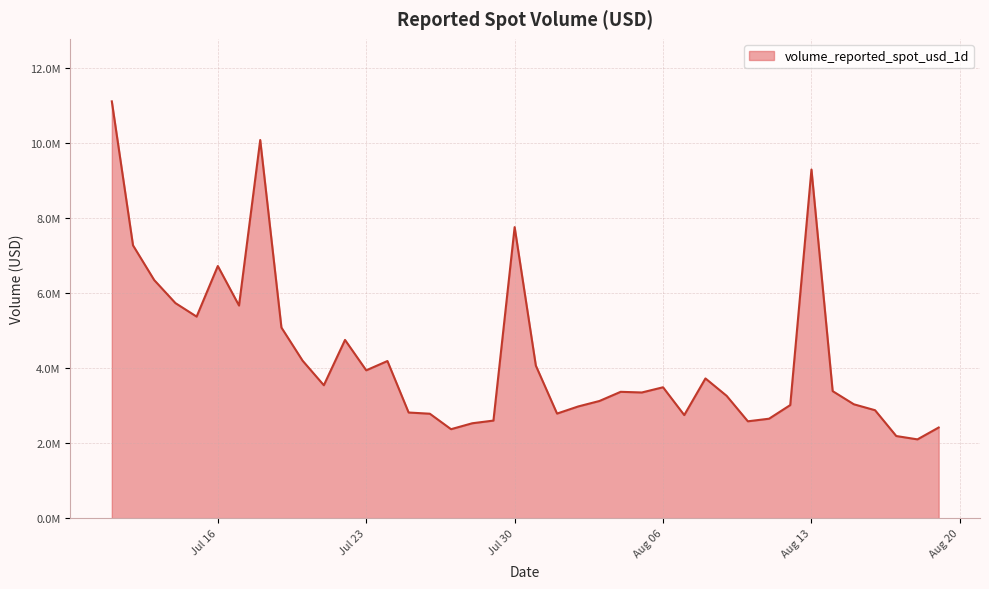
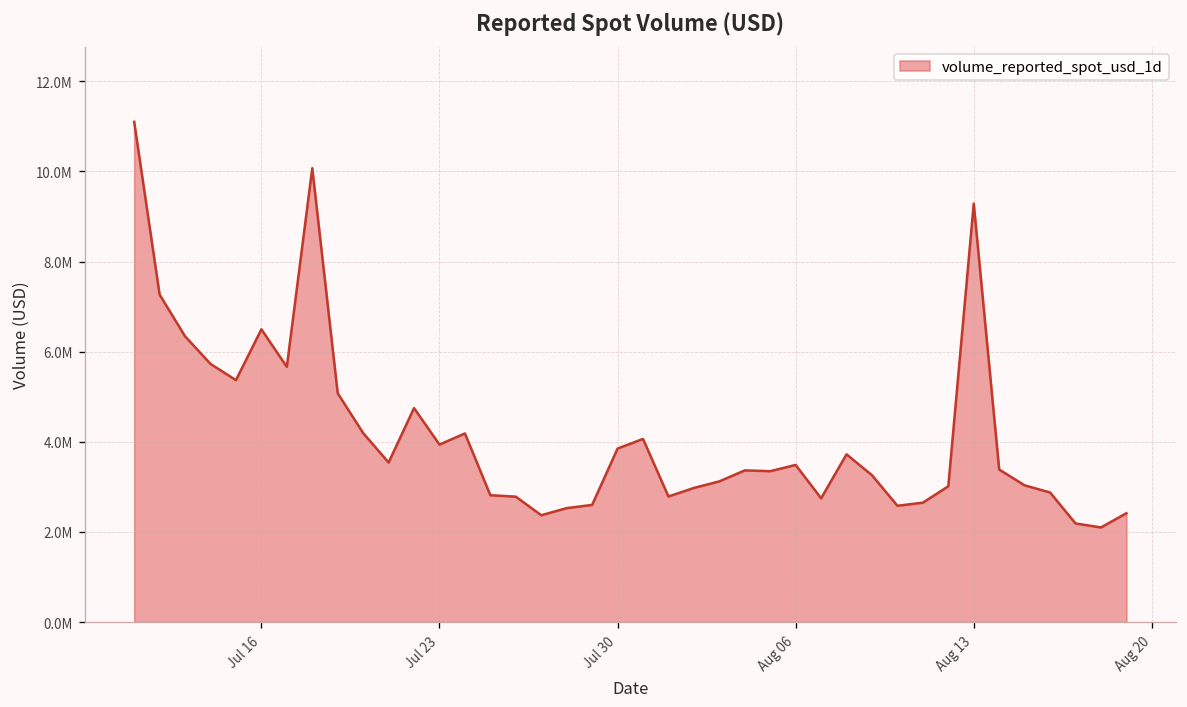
Jul 16: 6700000 -> 6500000
Jul 30: 7800000 -> 3800000
